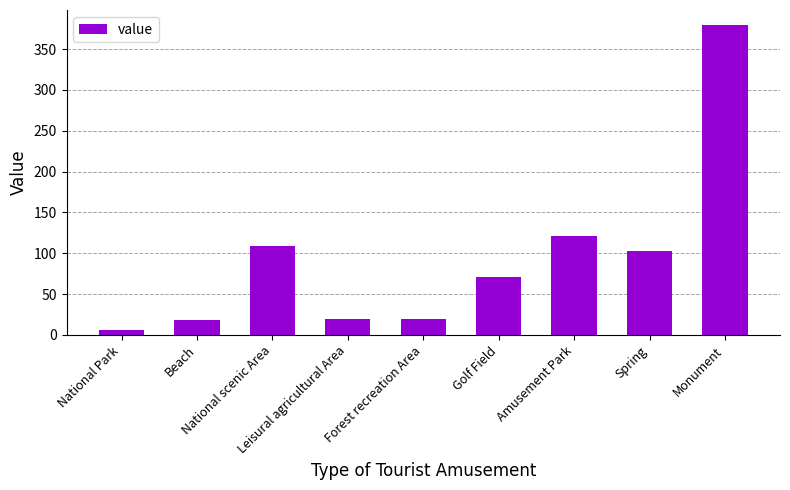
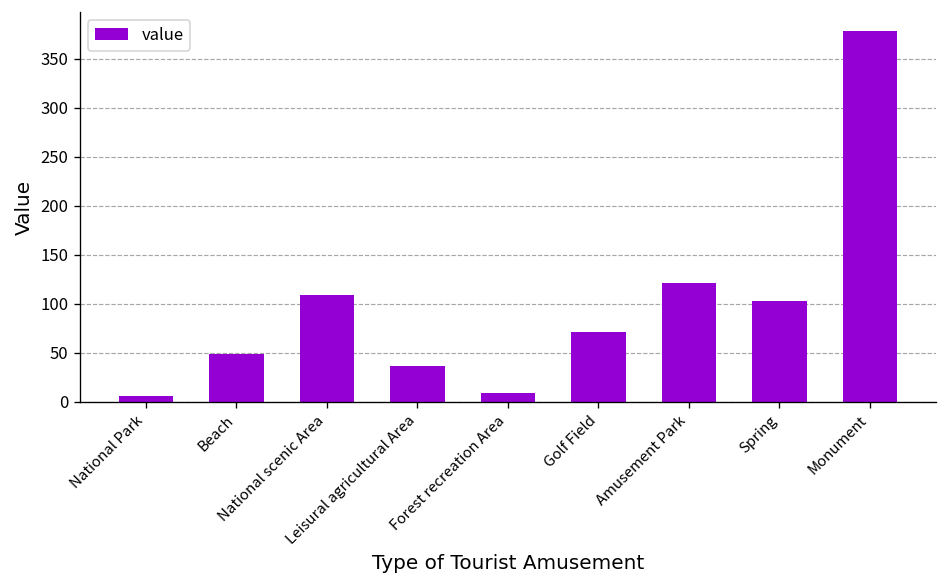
Beach: 20 -> 50
Leisural agricultural Area: 20 -> 40
Forest recreation Area: 20 -> 10
